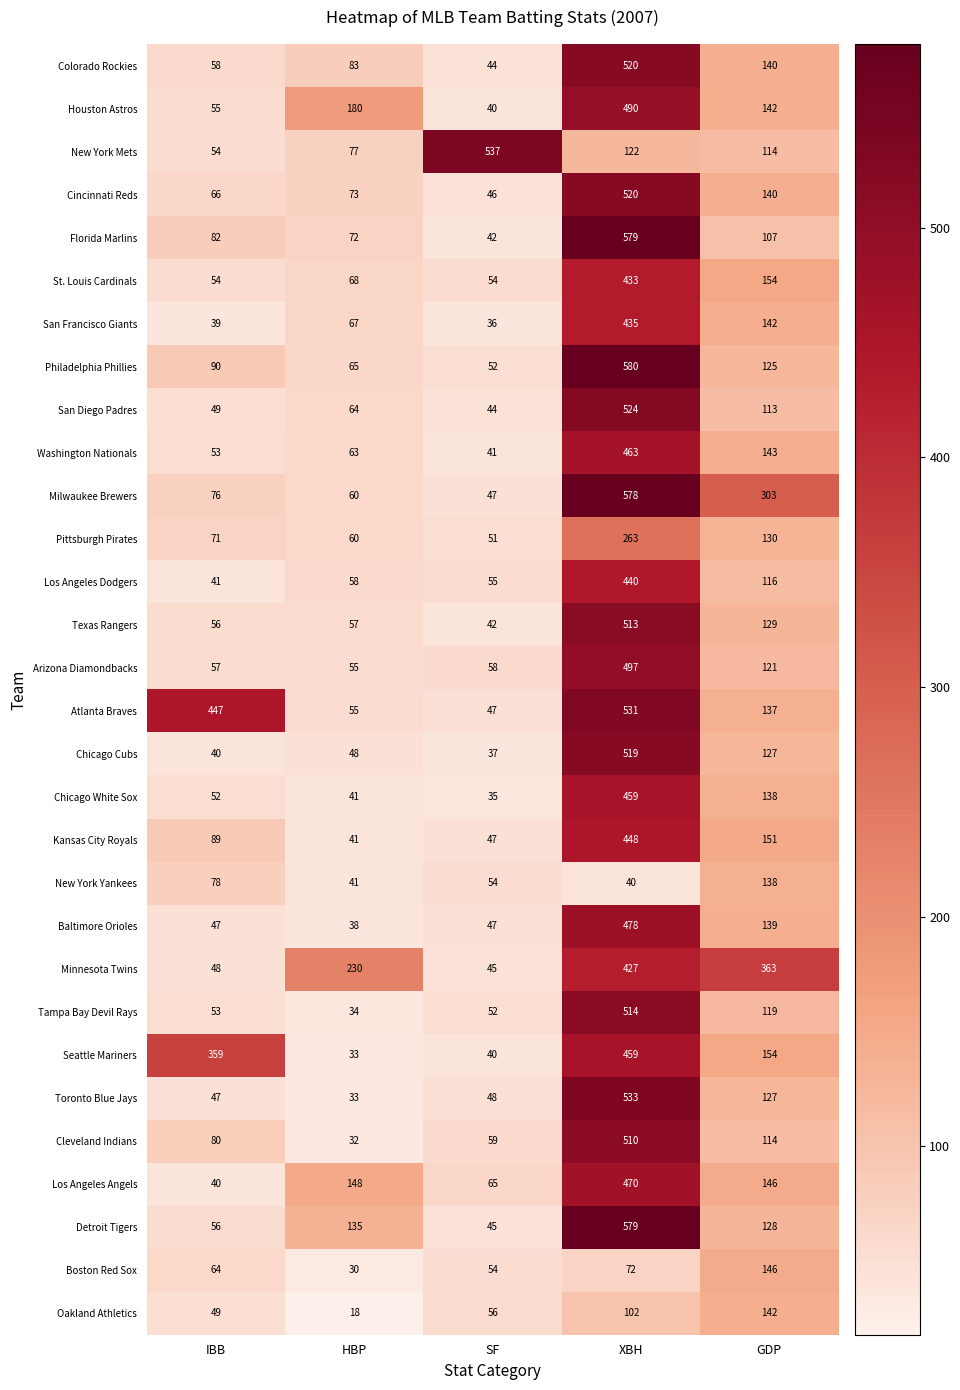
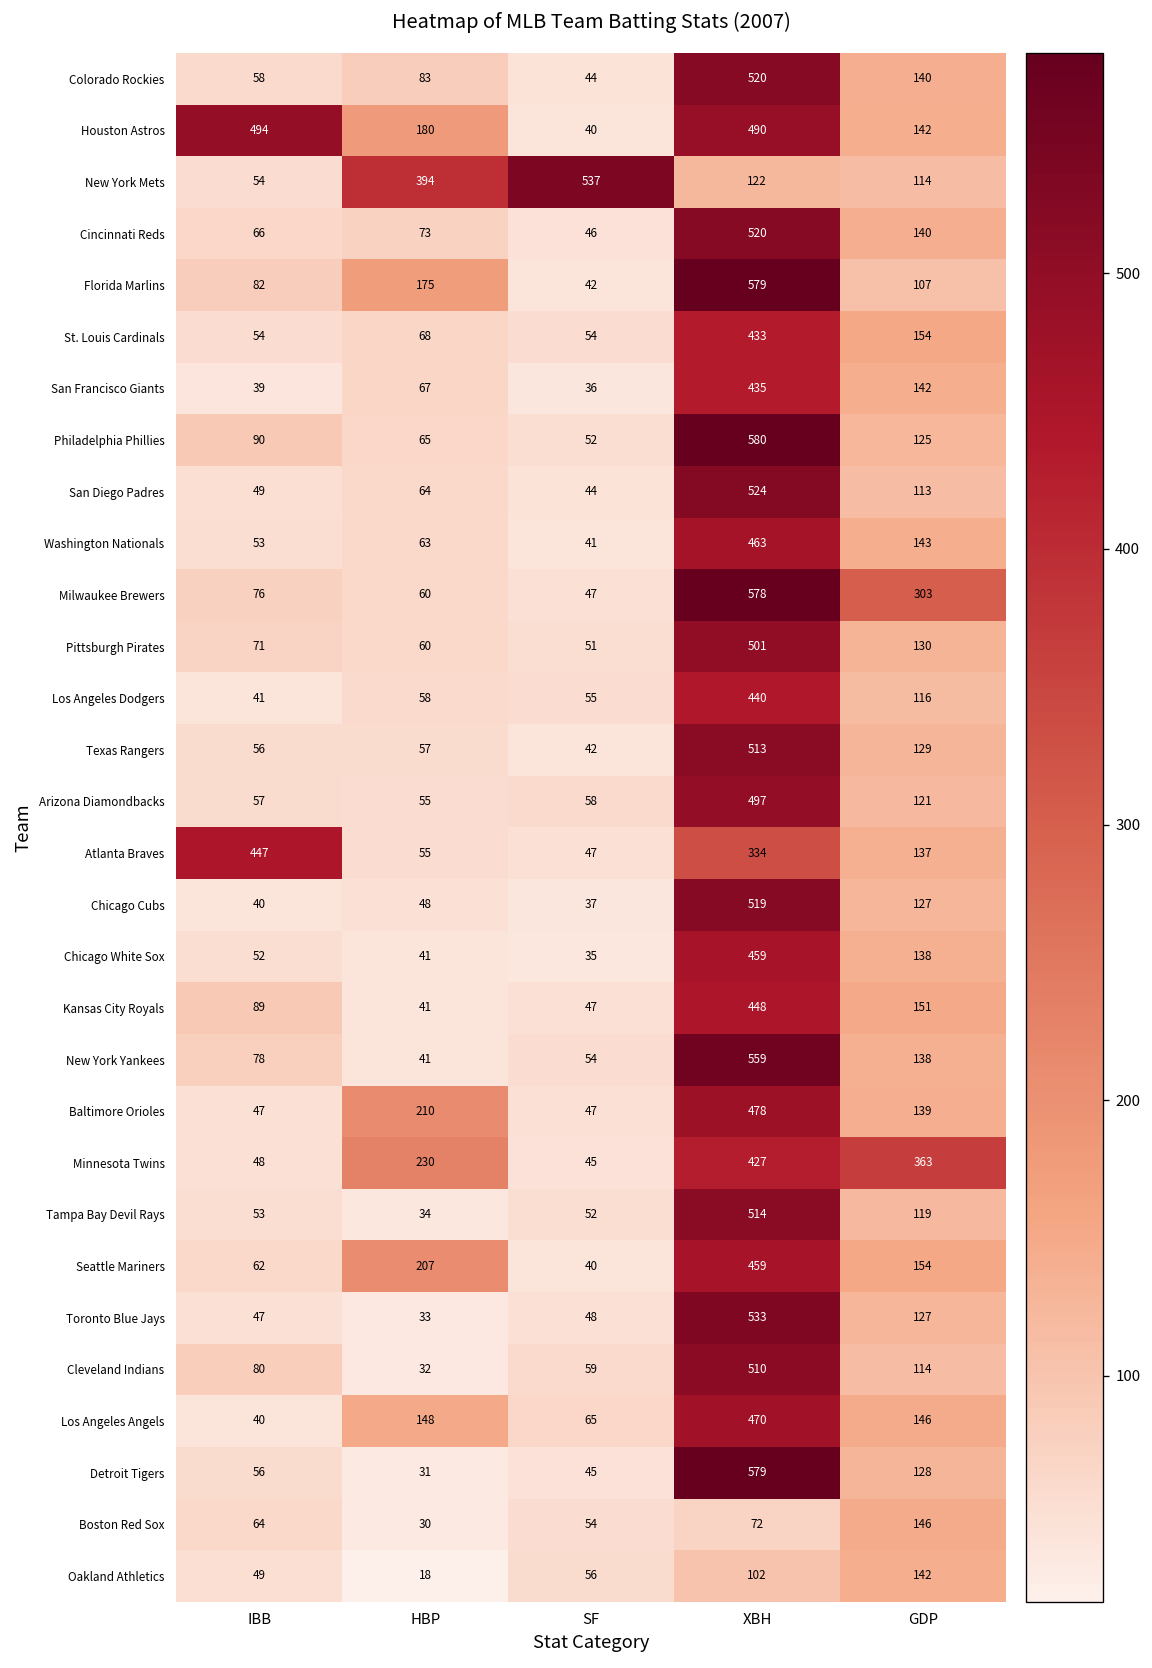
Houston Astros, IBB: 55 -> 494
New York Mets, HBP: 77 -> 394
Florida Marlins, HBP: 72 -> 175
Pittsburgh Pirates, XBH: 263 -> 501
Atlanta Braves, XBH: 531 -> 334
New York Yankees, XBH: 40 -> 559
Baltimore Orioles, HBP: 38 -> 210
Seattle Mariners, IBB: 359 -> 62
Seattle Mariners, HBP: 33 -> 207
Detroit Tigers, HBP: 135 -> 31
